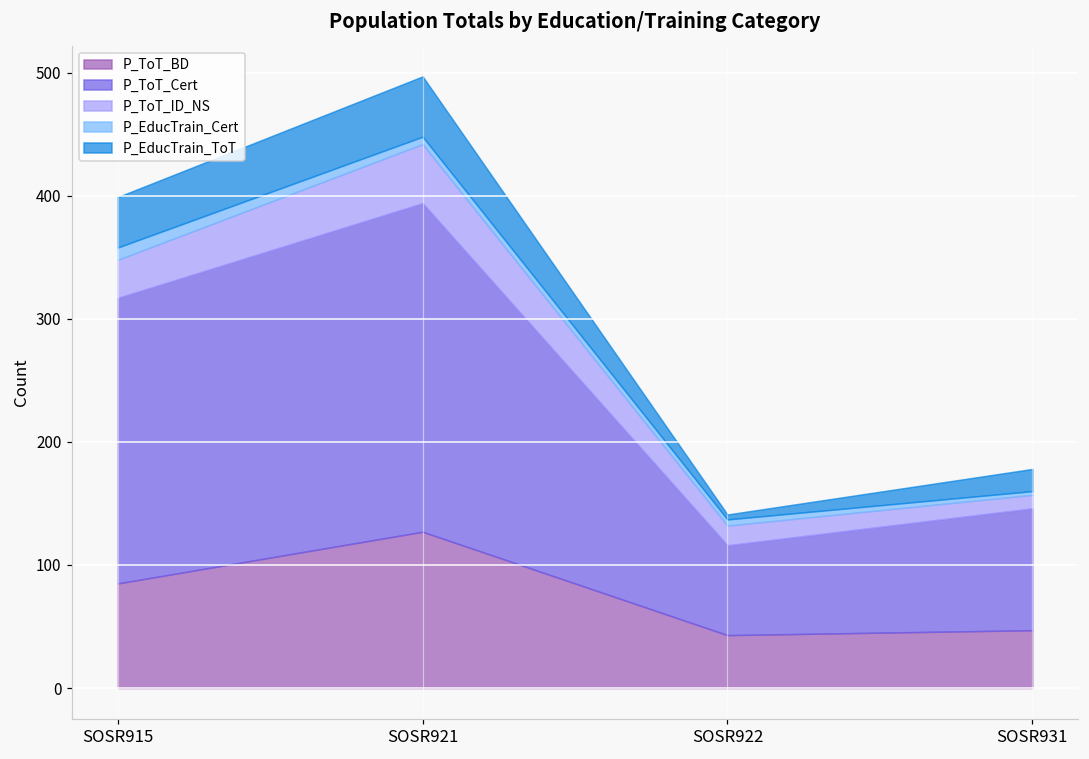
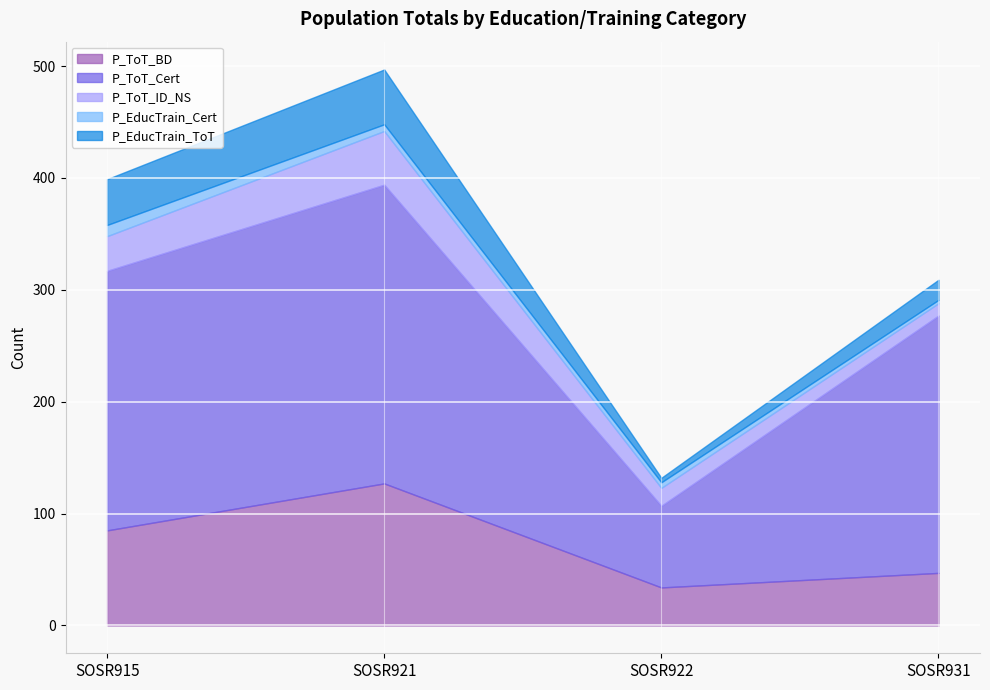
P_ToT_BD, SOSR922: 43 -> 34
P_ToT_Cert, SOSR931: 99 -> 230
